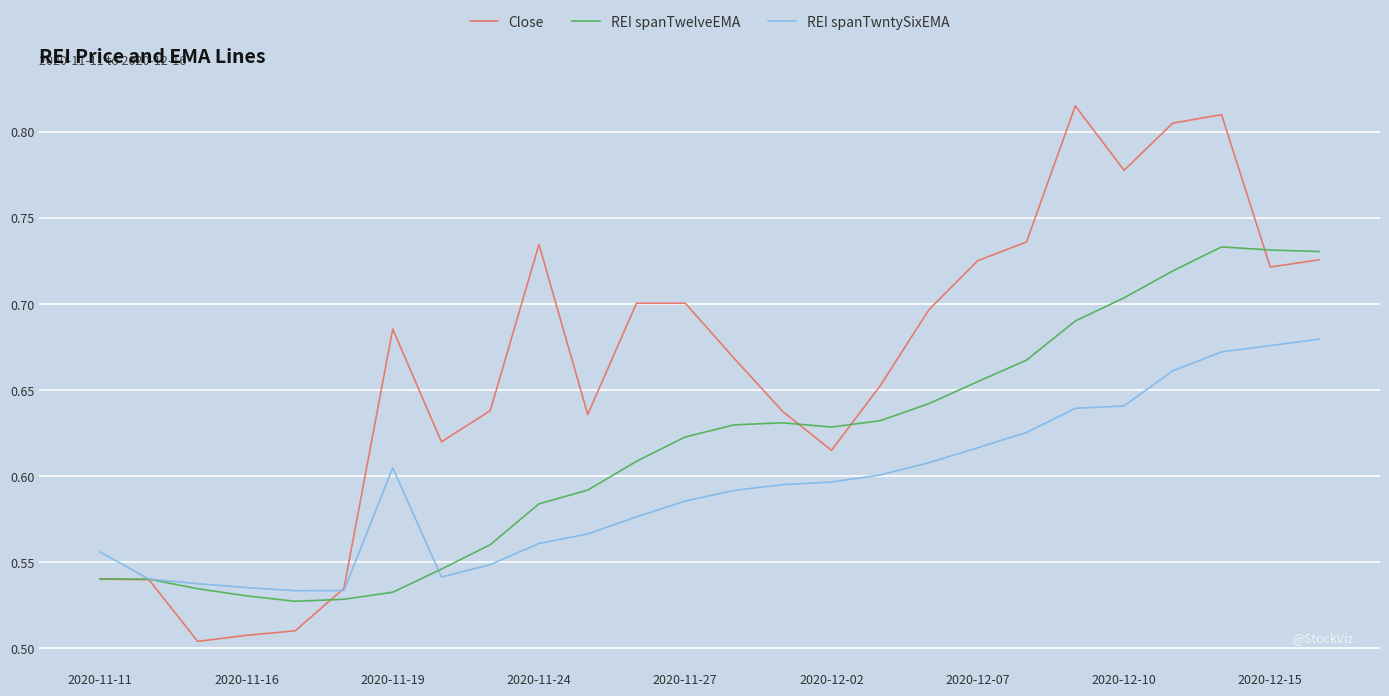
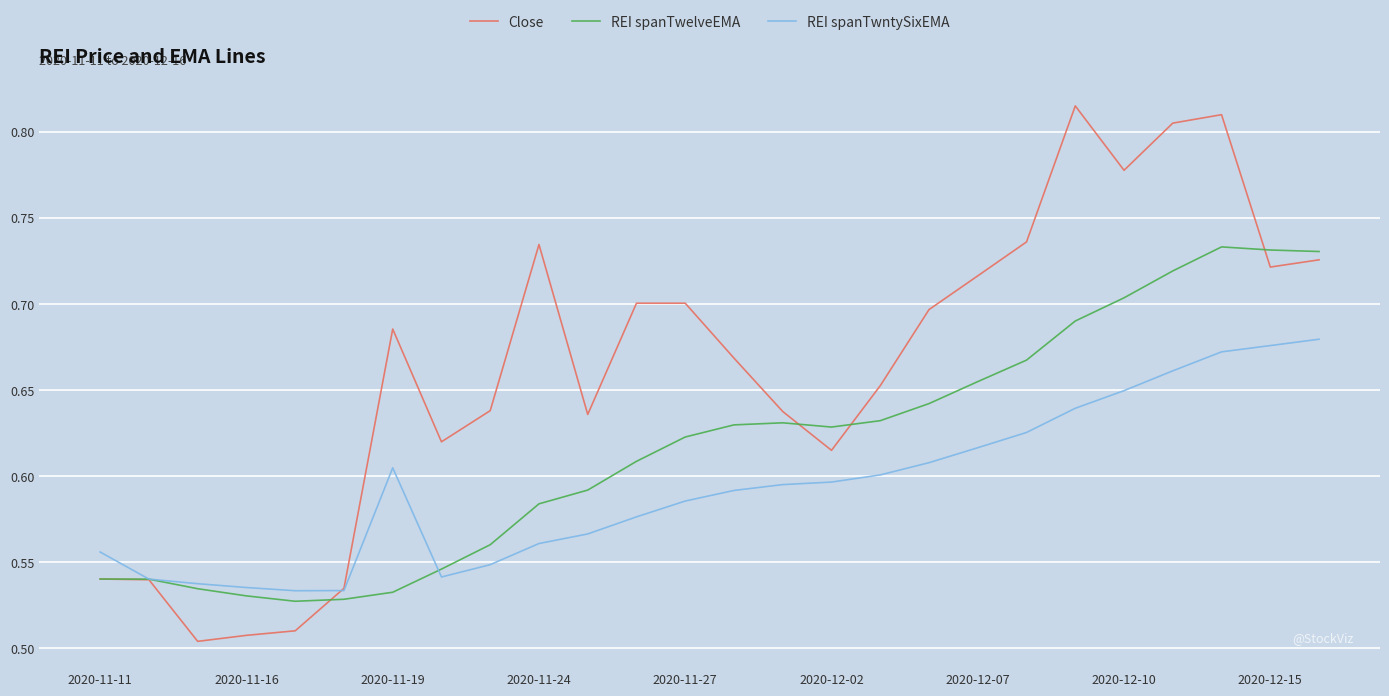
Close, 2020-12-07: 0.725 -> 0.716
REI spanTwntySixEMA, 2020-12-10: 0.641 -> 0.650
